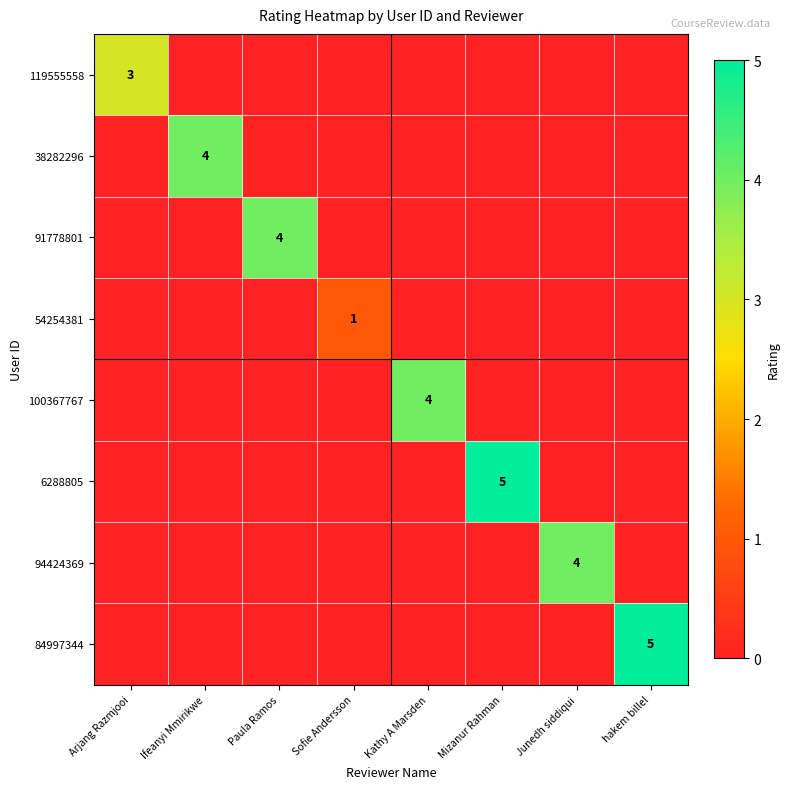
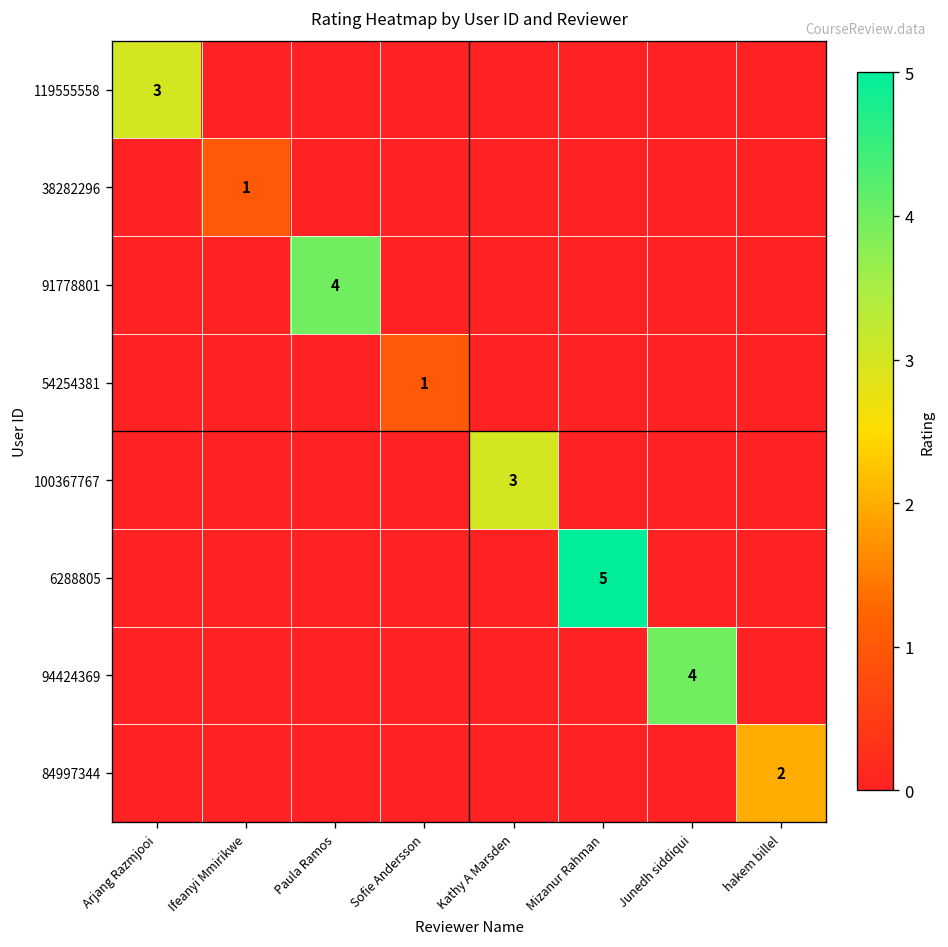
38282296, Ifeanyi Mmirikwe: 4 -> 1
100367767, Kathy A Marsden: 4 -> 3
84997344, hakem billel: 5 -> 2
